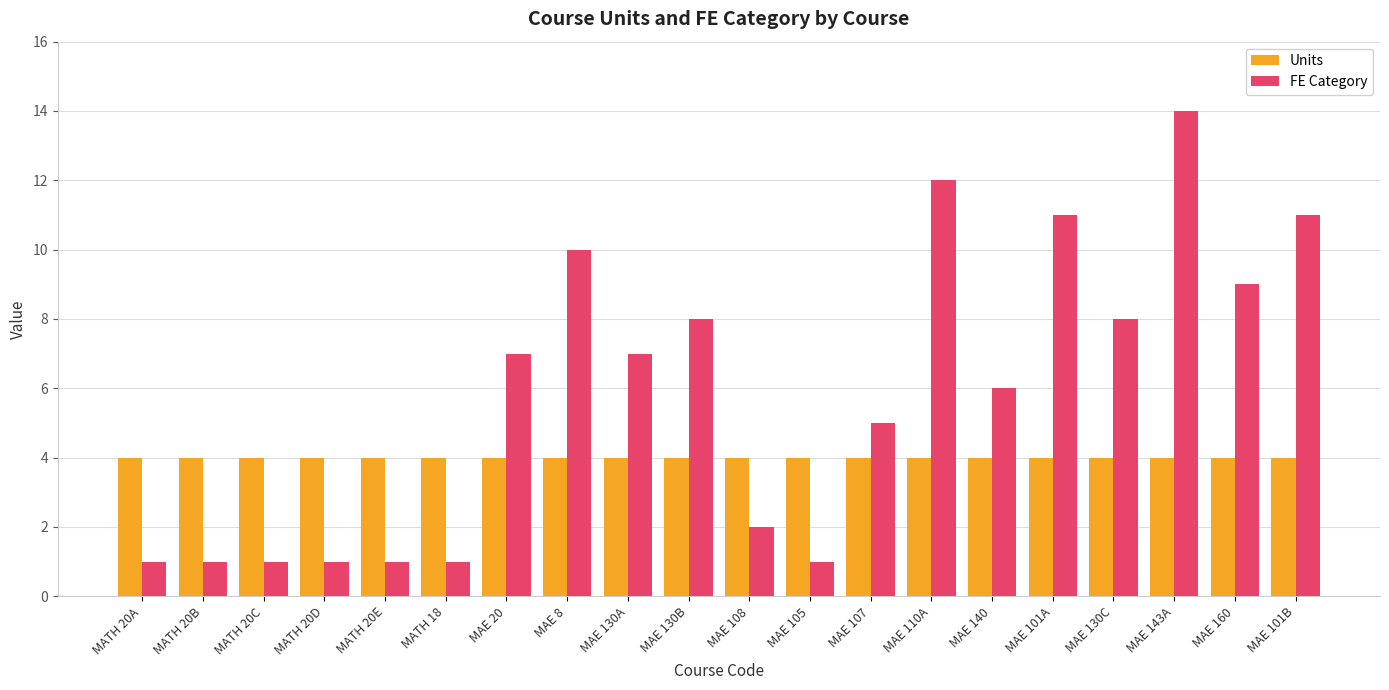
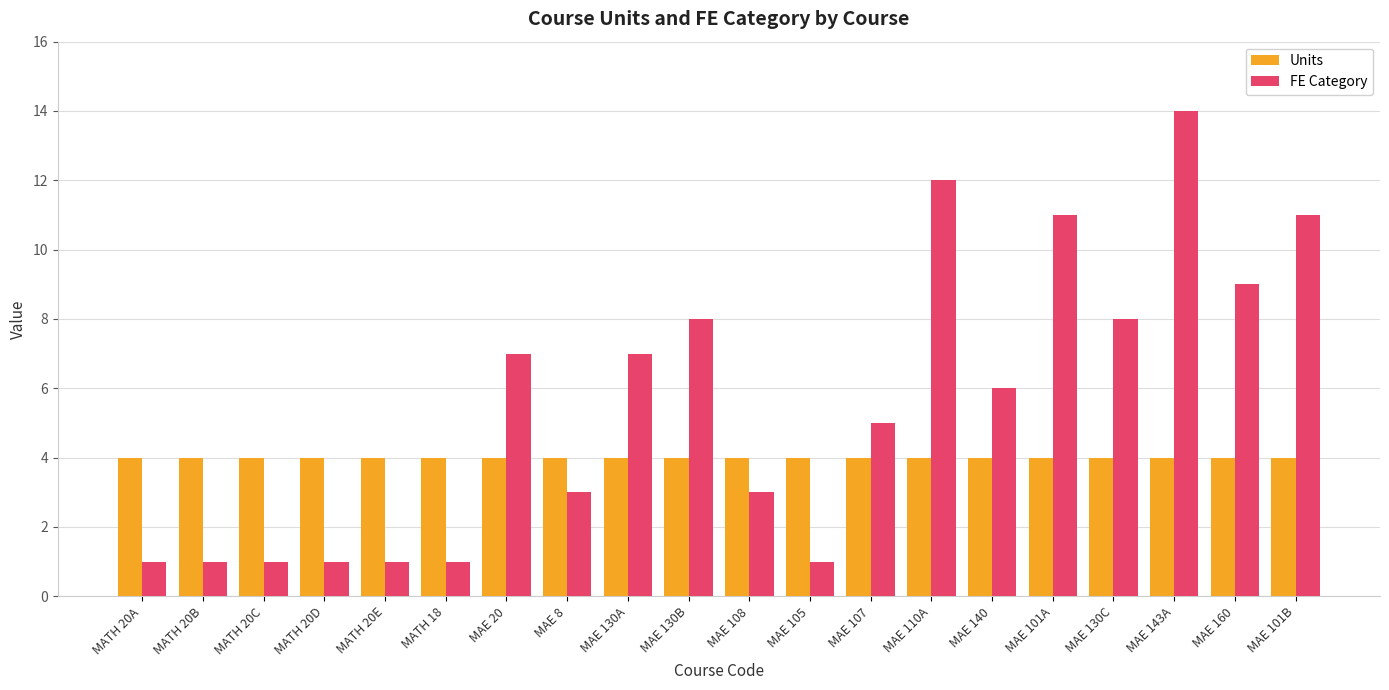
FE Category, MAE 8: 10 -> 3
FE Category, MAE 108: 2 -> 3
